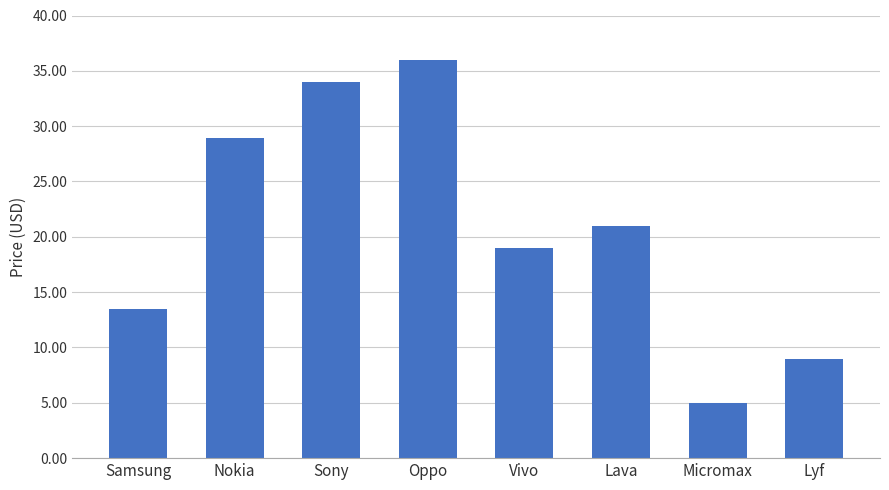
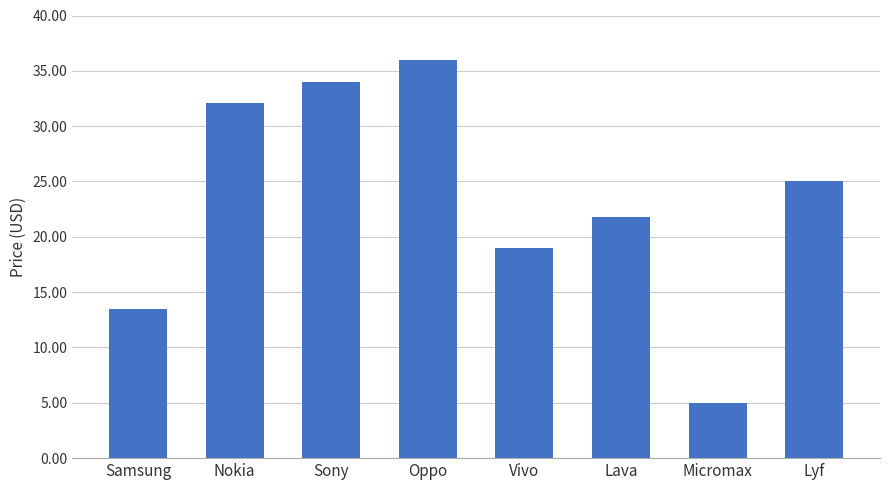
Nokia: 29.0 -> 32.1
Lava: 21.0 -> 21.8
Lyf: 9.0 -> 25.1
